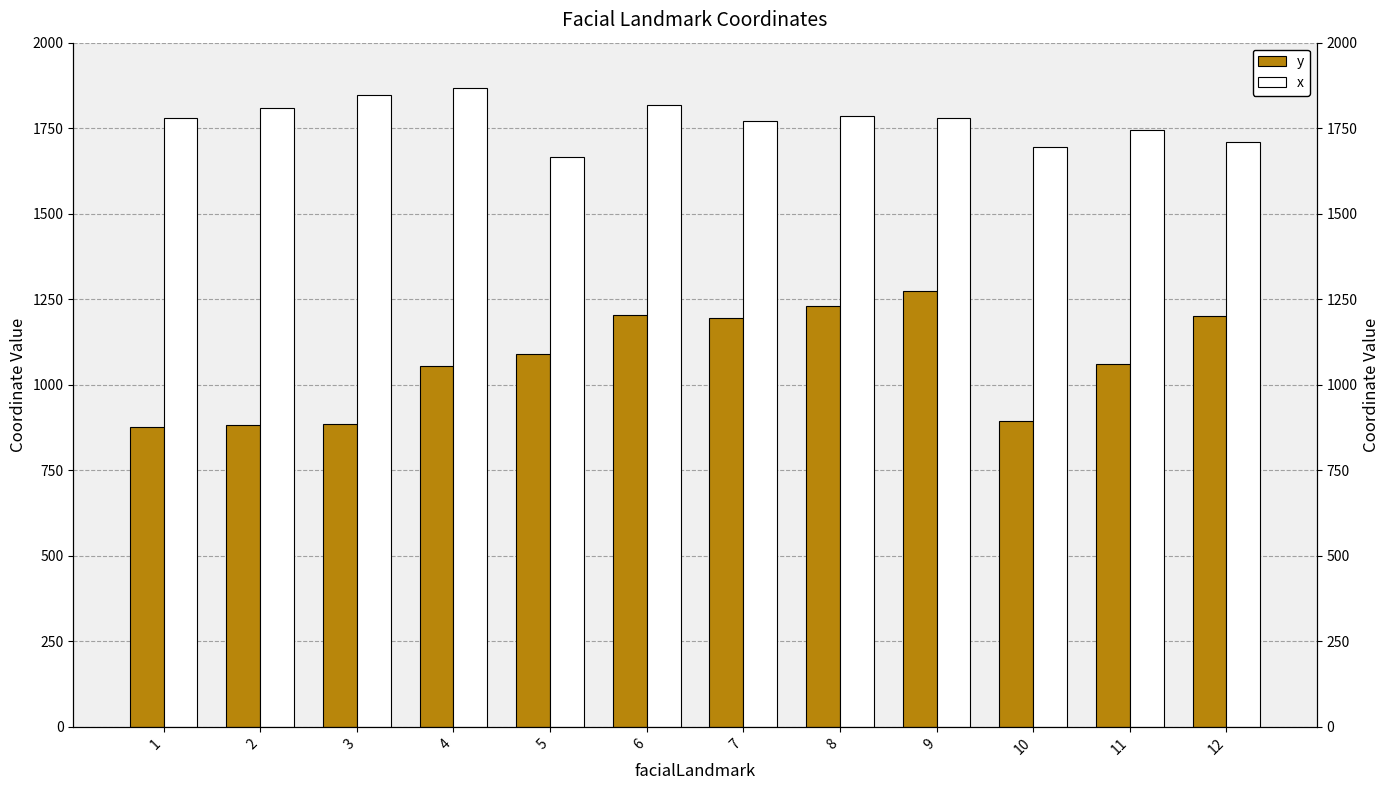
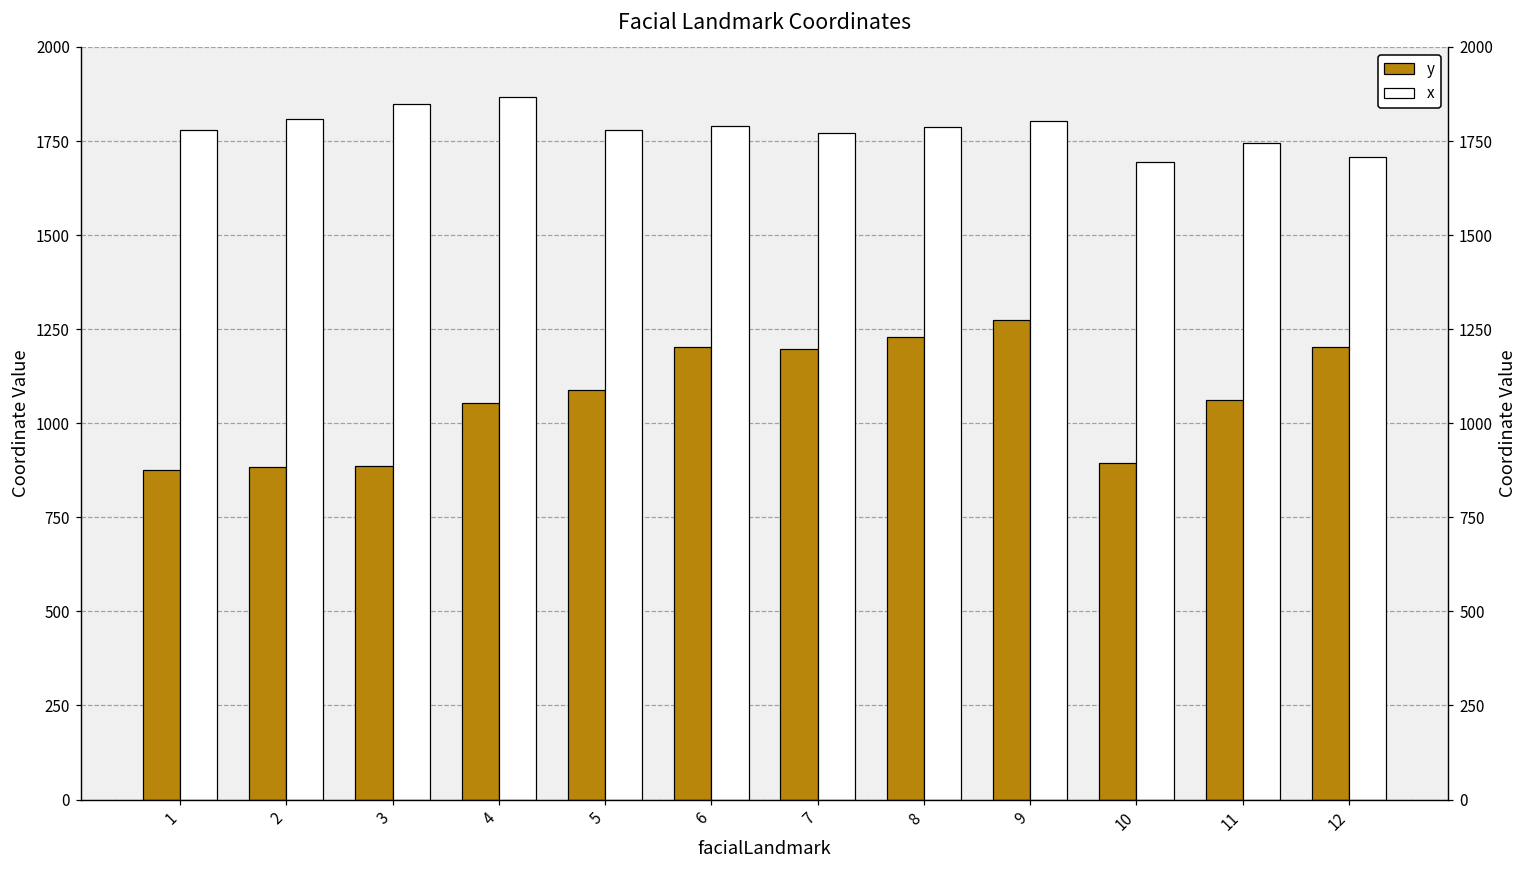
x, 5: 1670 -> 1780
x, 6: 1820 -> 1790
x, 9: 1780 -> 1800
